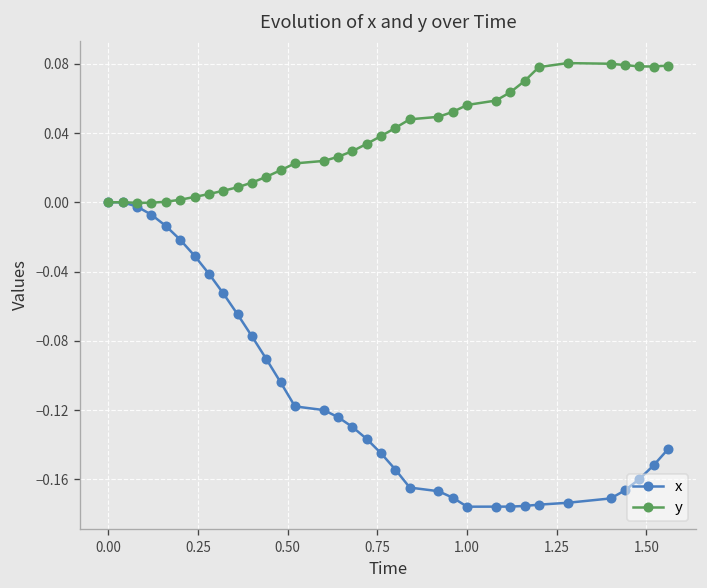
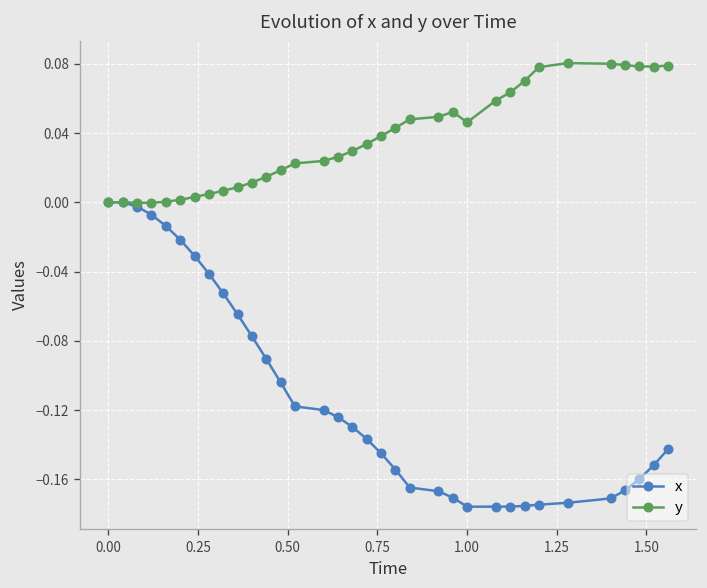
y, 1.00: 0.056 -> 0.046
